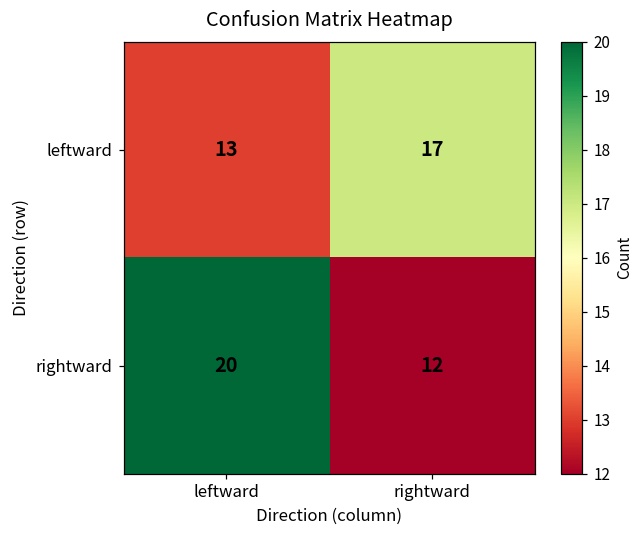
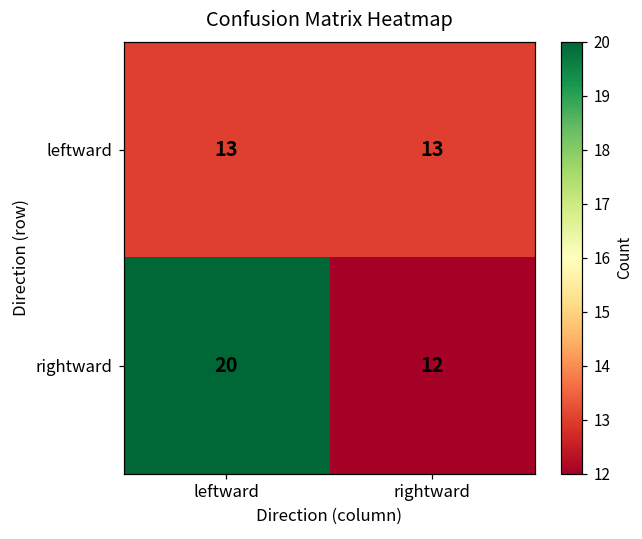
leftward, rightward: 17 -> 13
